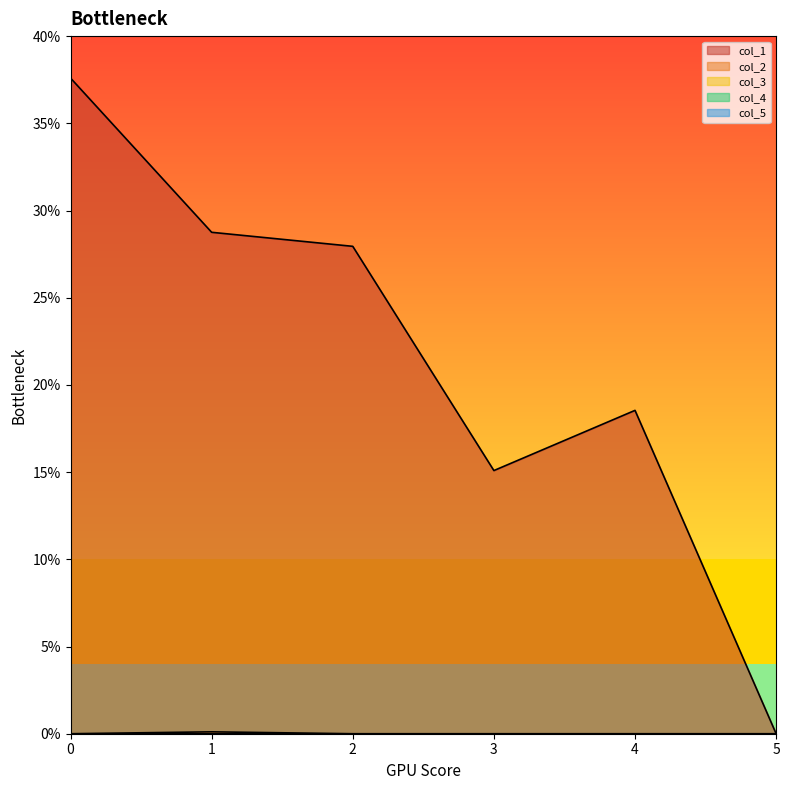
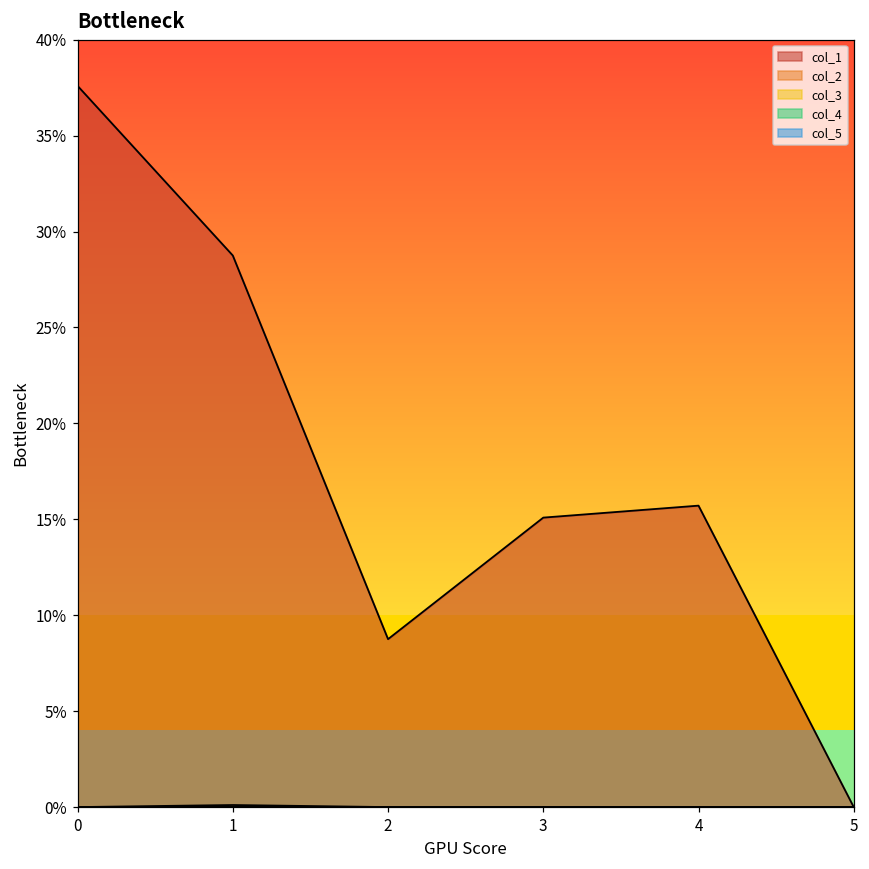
col_1, 2: 27.9% -> 8.8%
col_1, 4: 18.5% -> 15.7%
